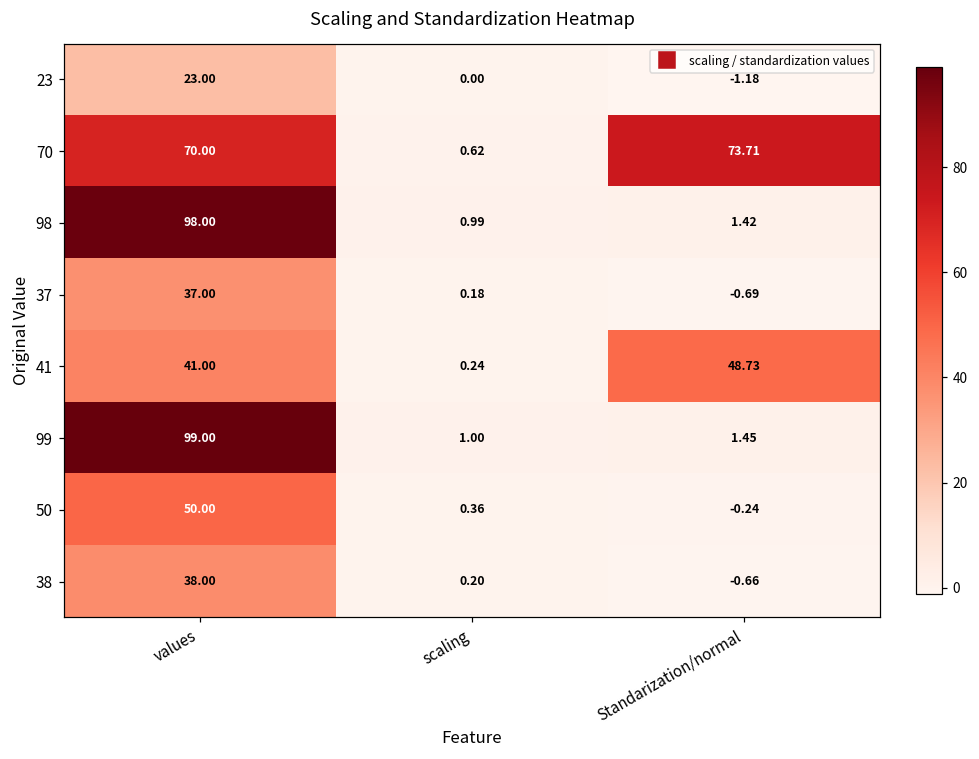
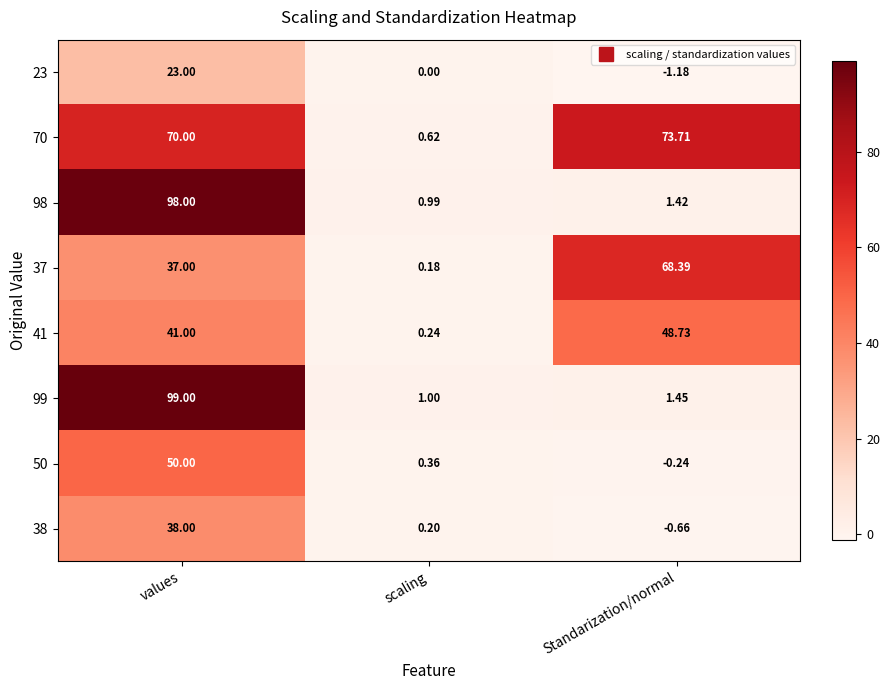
37, Standarization/normal: -0.69 -> 68.39
